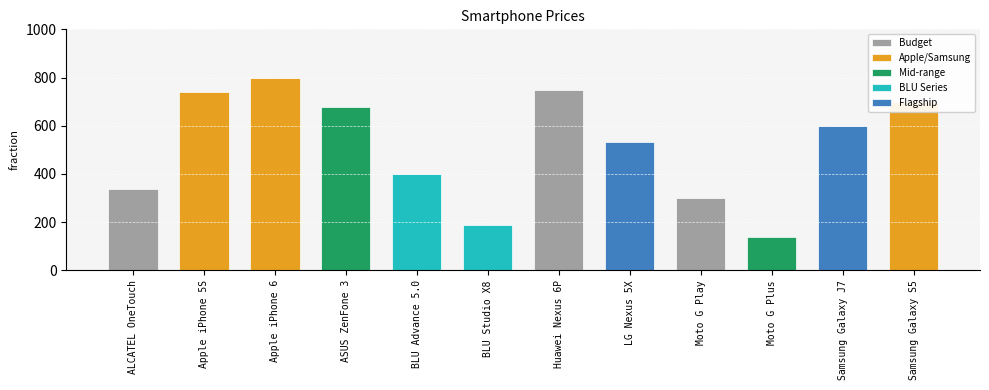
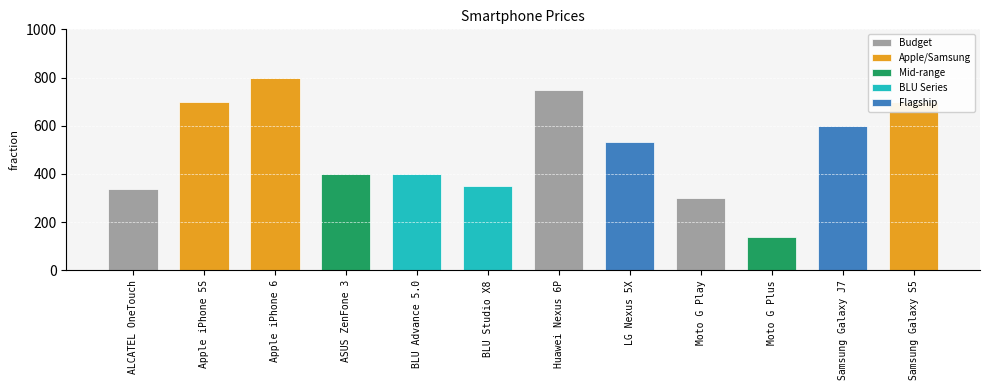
Apple iPhone 5S: 740 -> 700
ASUS ZenFone 3: 680 -> 400
BLU Studio X8: 190 -> 350
